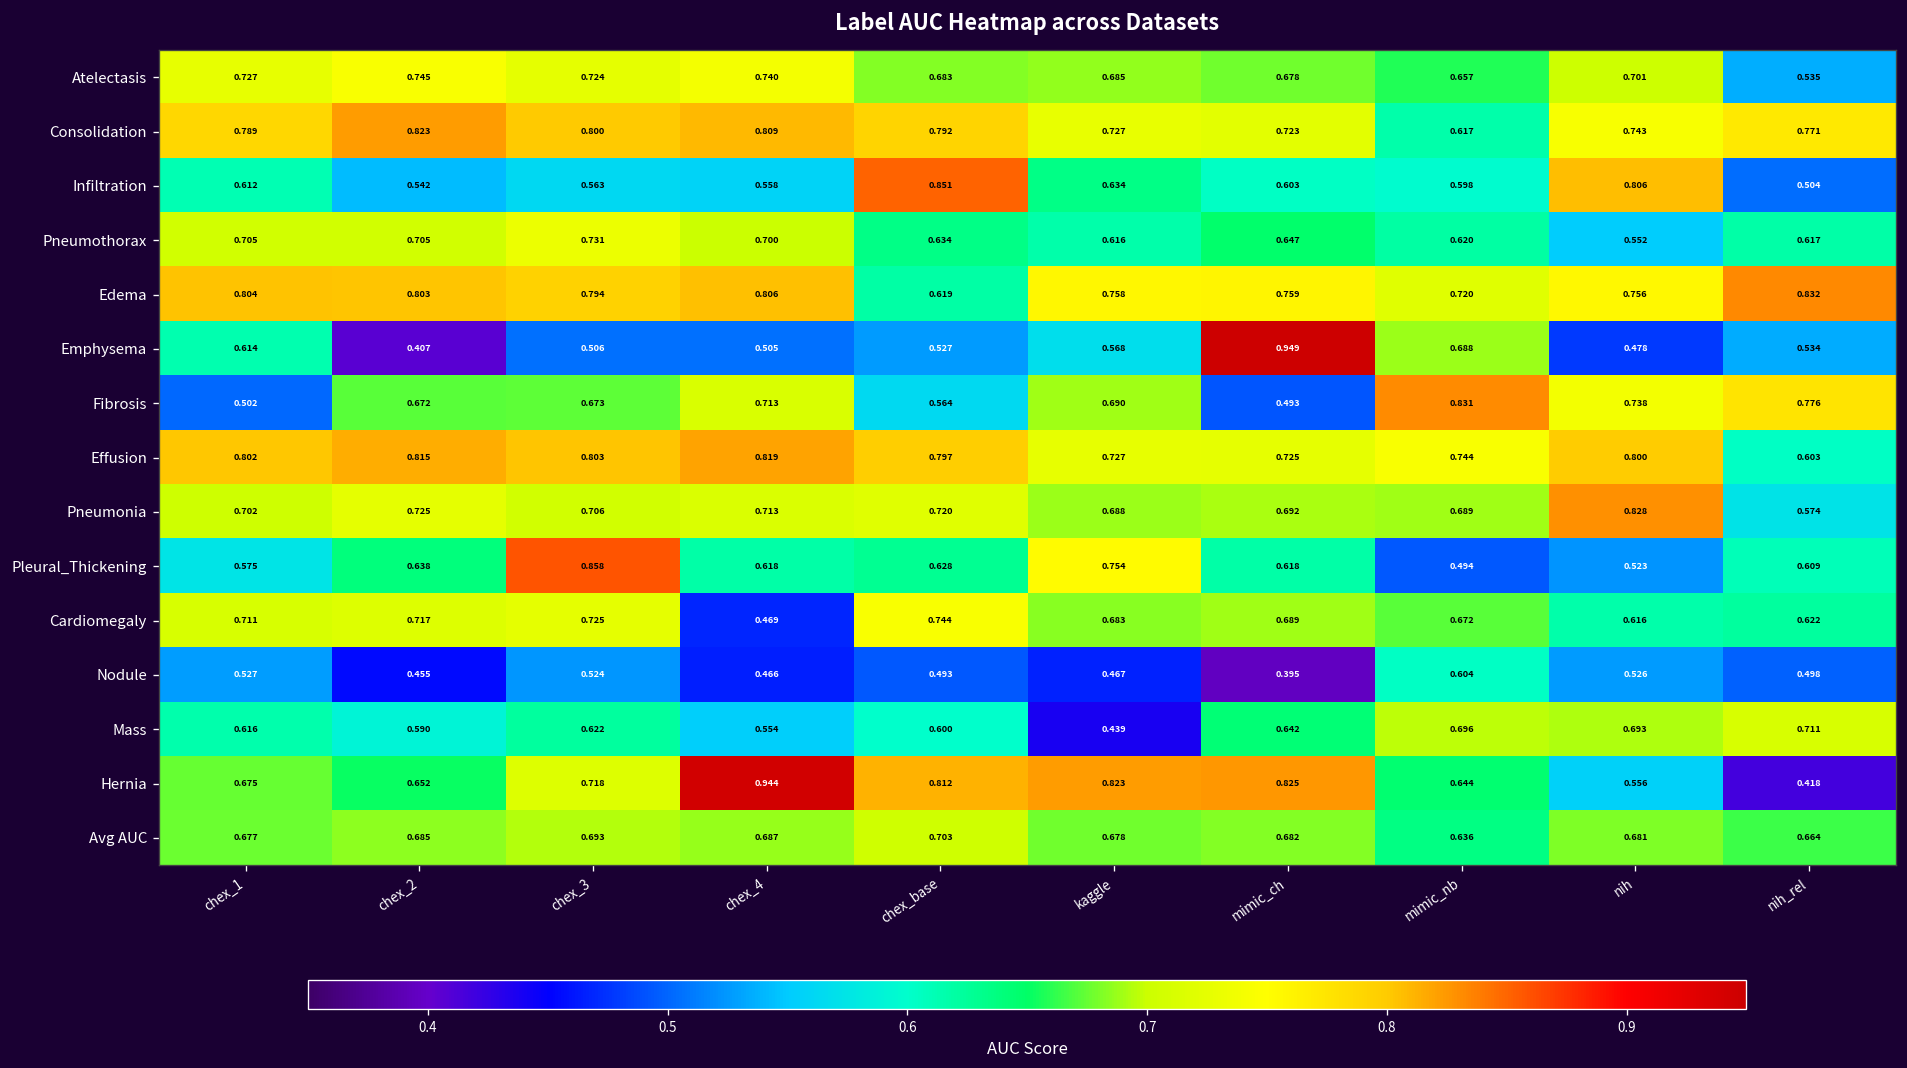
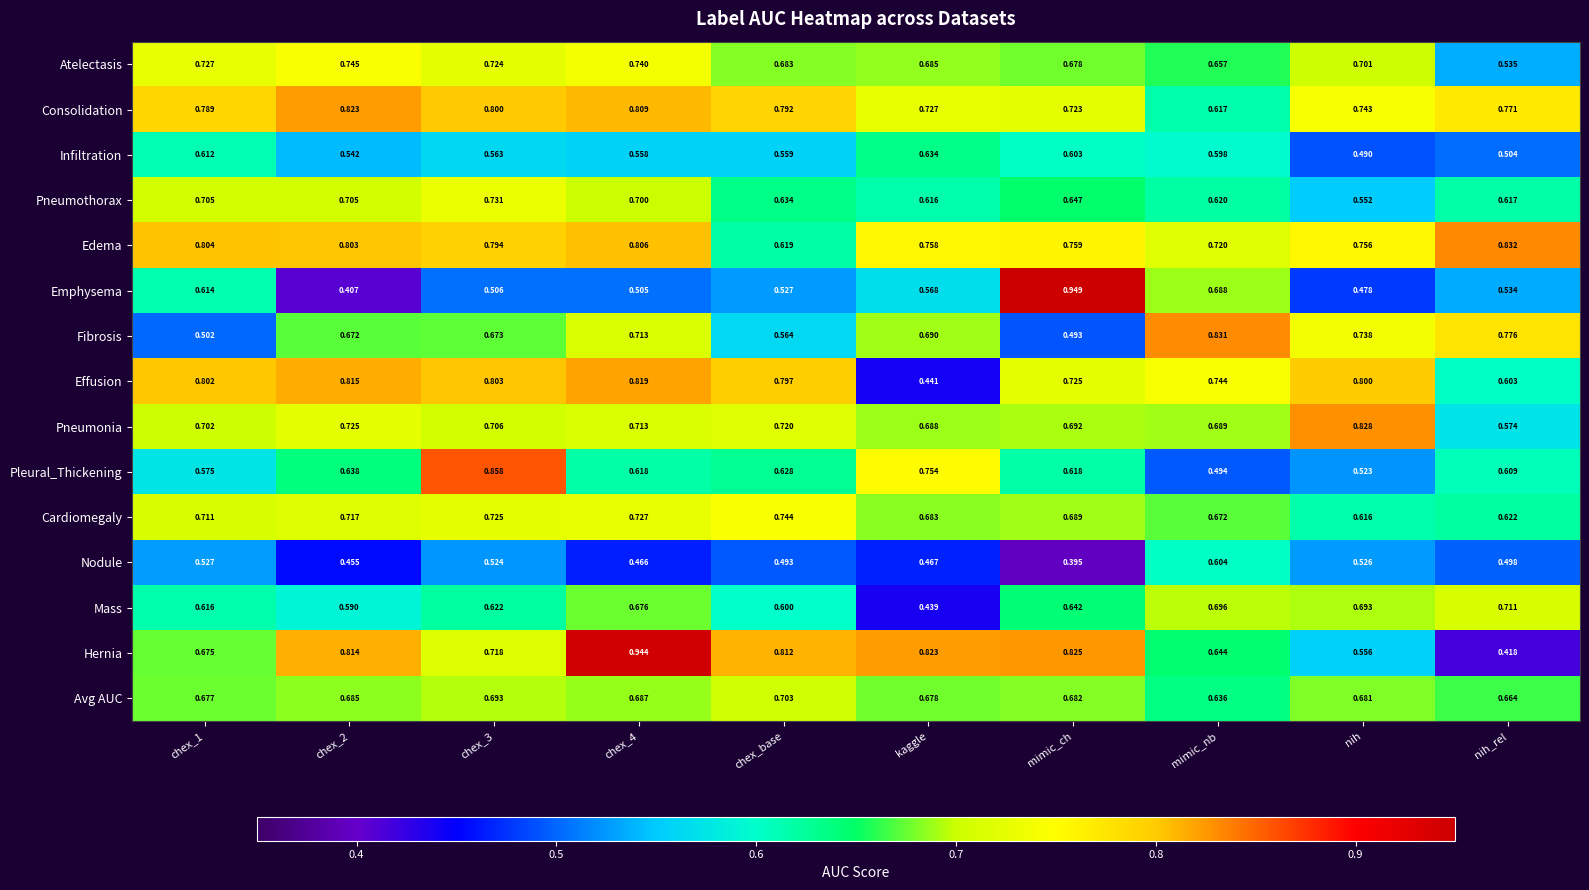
Infiltration, chex_base: 0.851 -> 0.559
Infiltration, nih: 0.806 -> 0.490
Effusion, kaggle: 0.727 -> 0.441
Cardiomegaly, chex_4: 0.469 -> 0.727
Mass, chex_4: 0.554 -> 0.676
Hernia, chex_2: 0.652 -> 0.814
